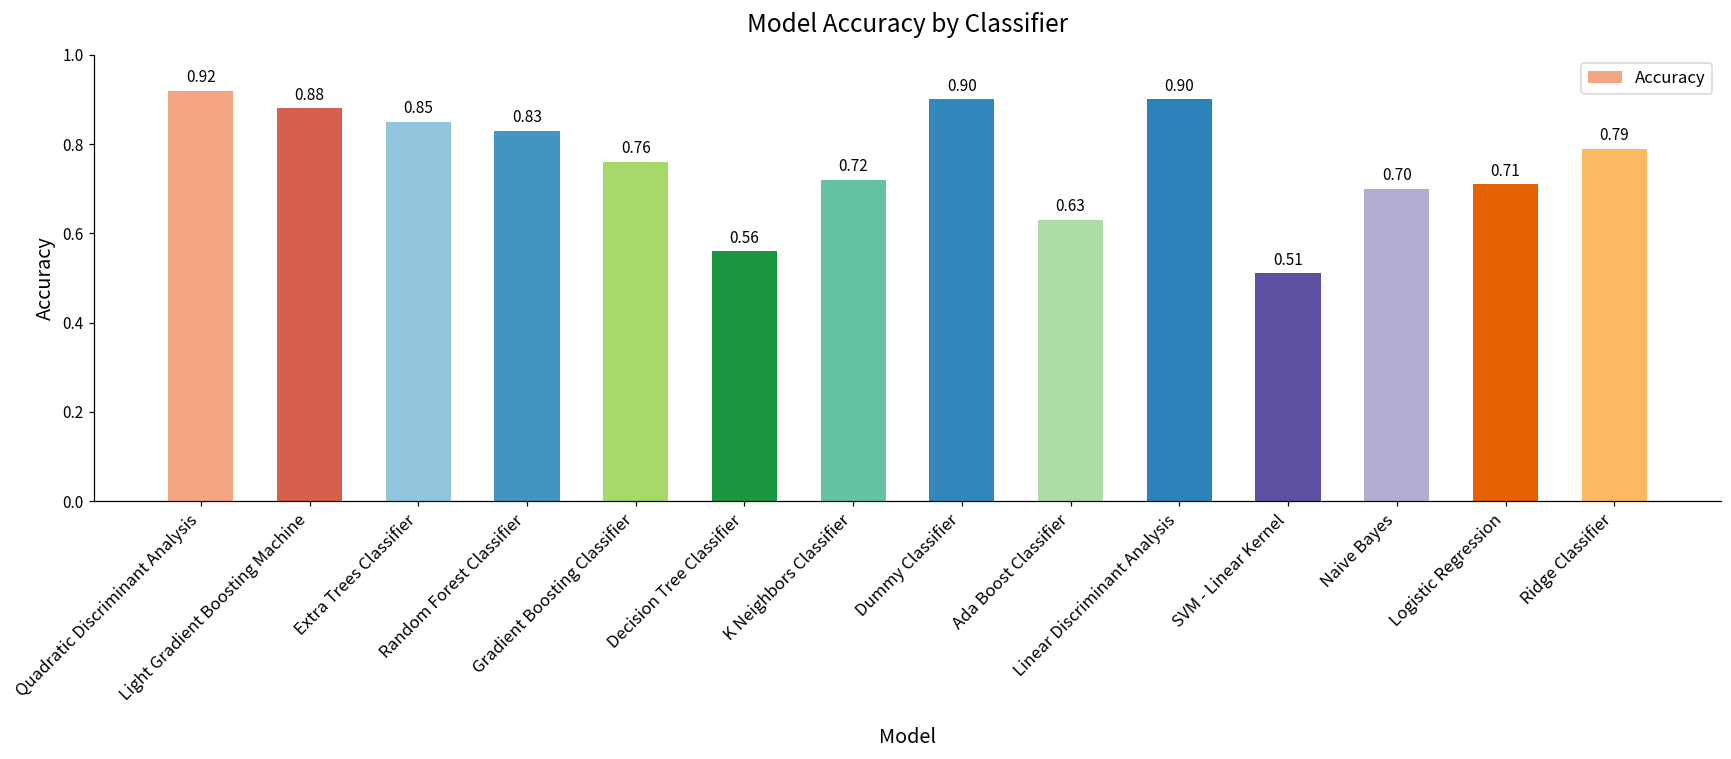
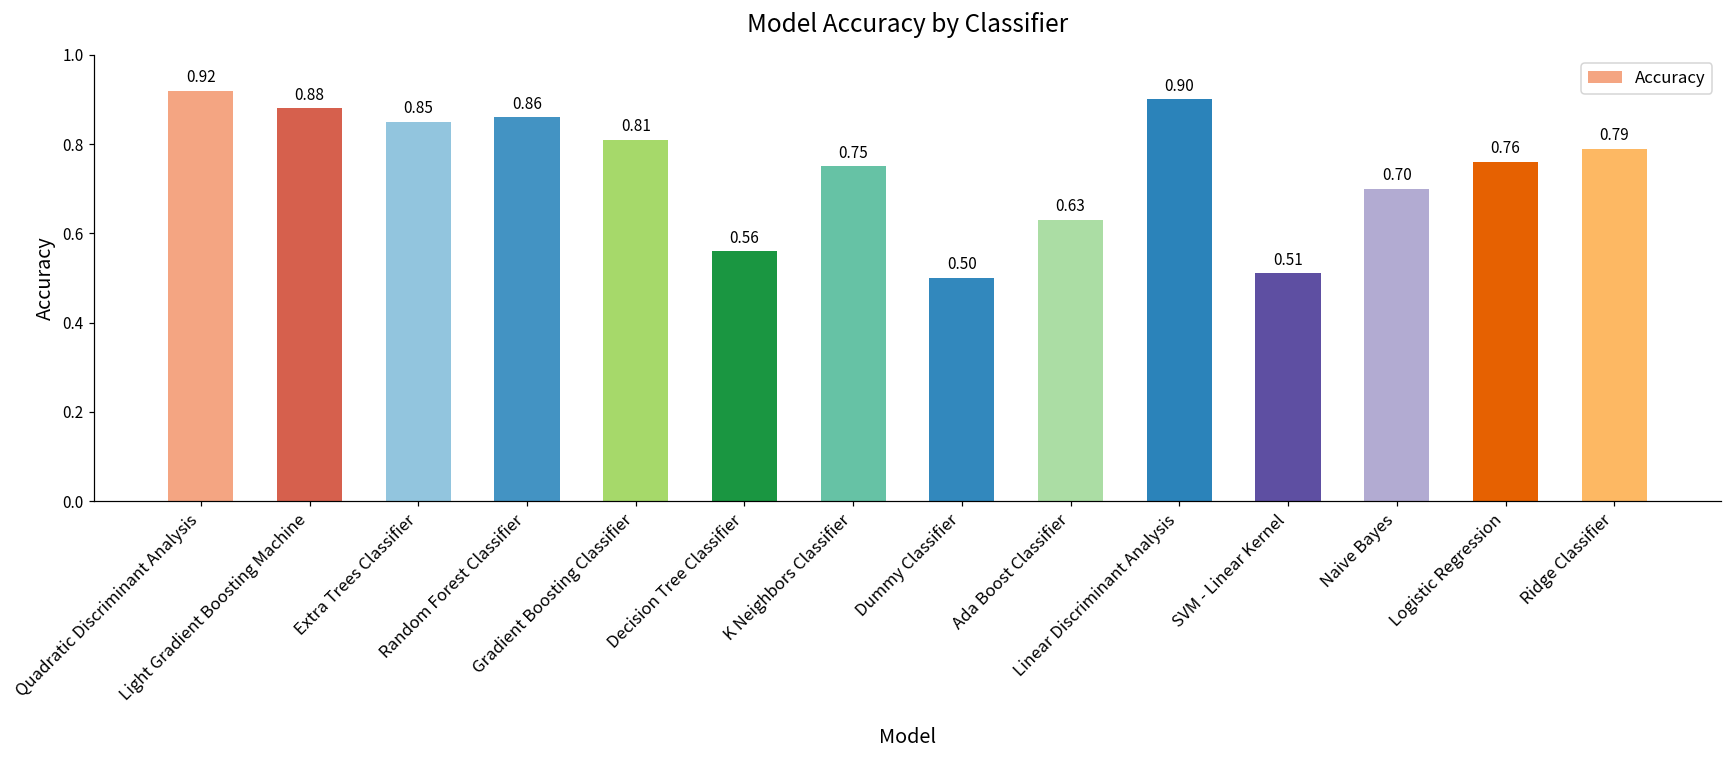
Random Forest Classifier: 0.83 -> 0.86
Gradient Boosting Classifier: 0.76 -> 0.81
K Neighbors Classifier: 0.72 -> 0.75
Dummy Classifier: 0.90 -> 0.50
Logistic Regression: 0.71 -> 0.76
